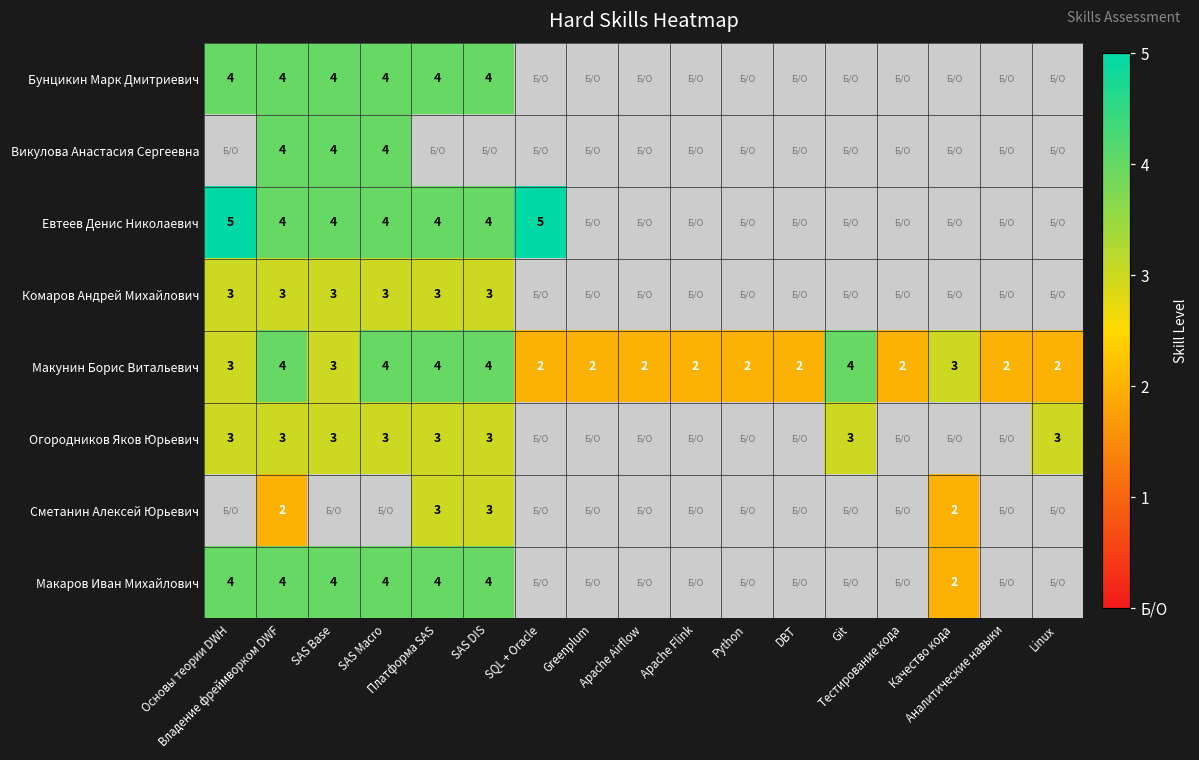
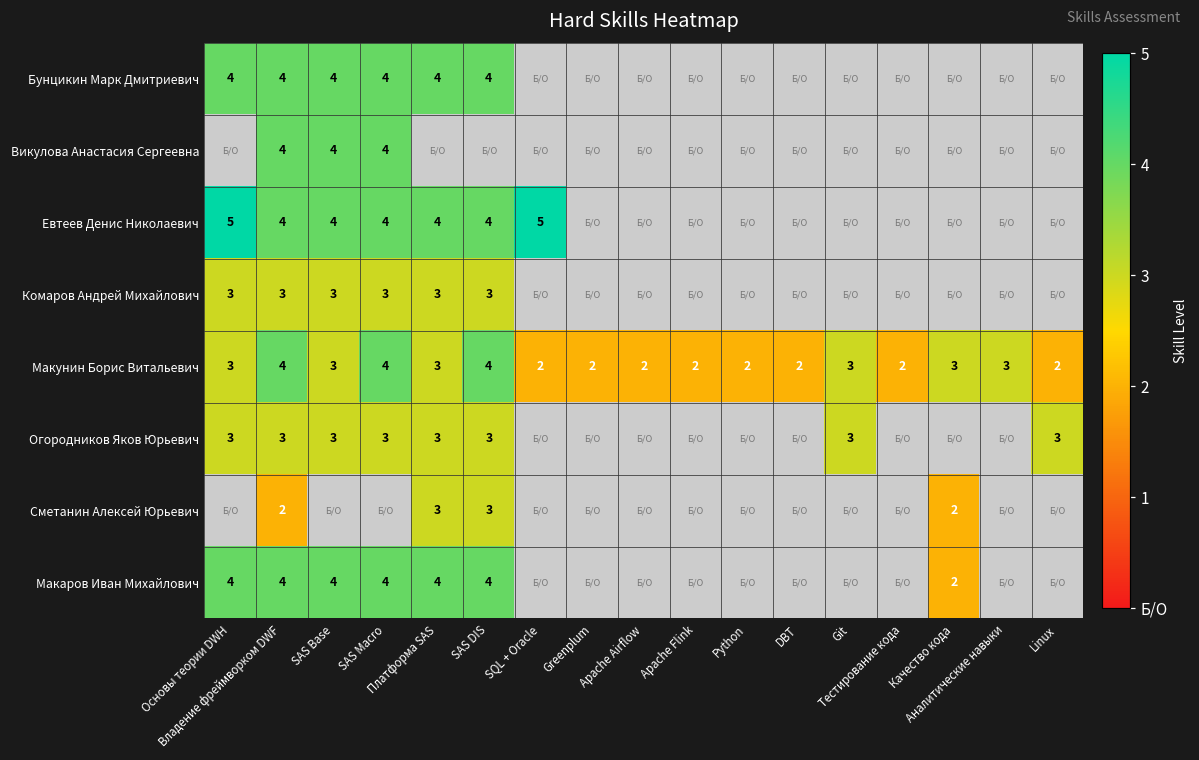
Макунин Борис Витальевич, Платформа SAS: 4 -> 3
Макунин Борис Витальевич, Git: 4 -> 3
Макунин Борис Витальевич, Аналитические навыки: 2 -> 3
